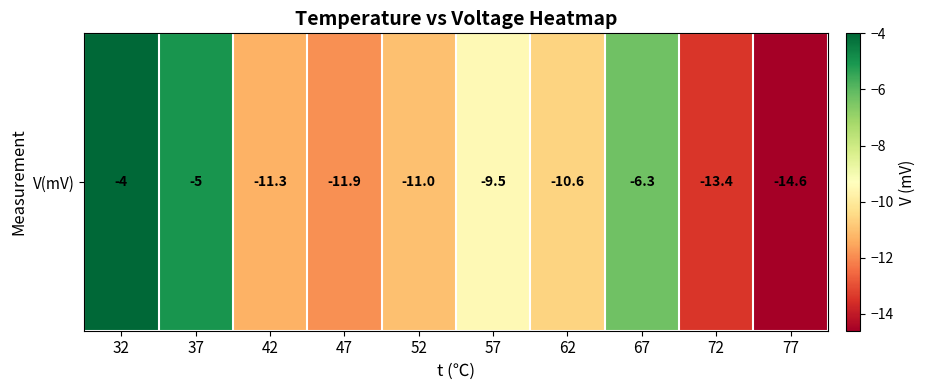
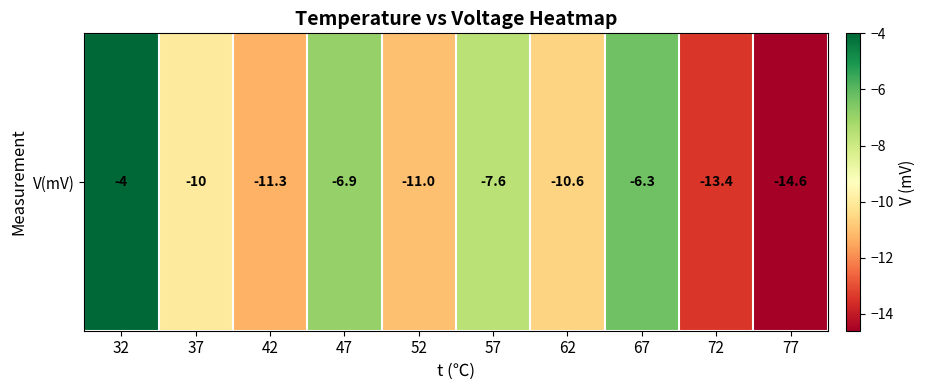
V(mV), 37: -5 -> -10
V(mV), 47: -11.9 -> -6.9
V(mV), 57: -9.5 -> -7.6
